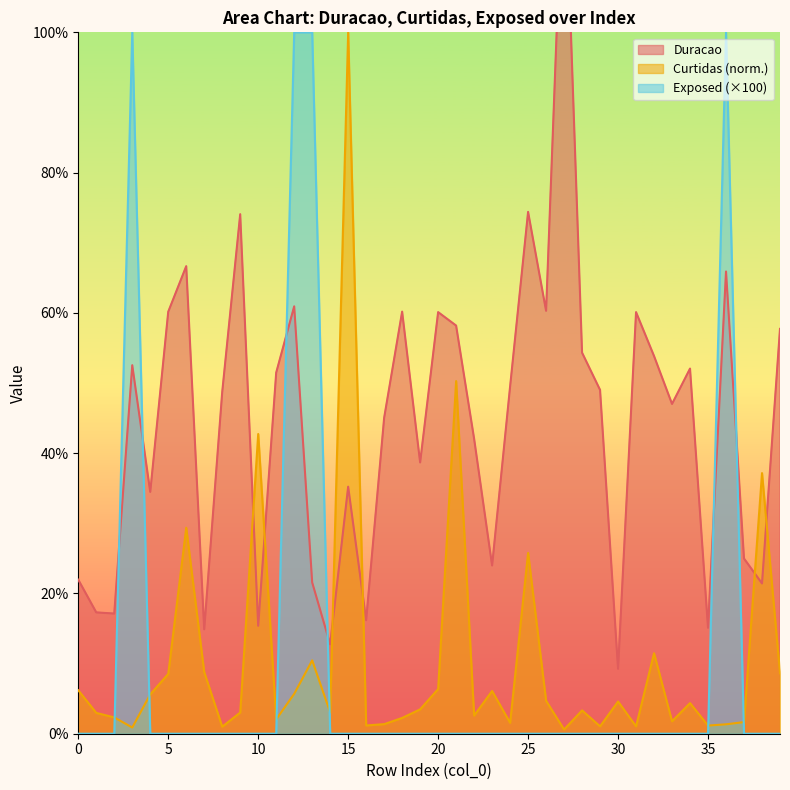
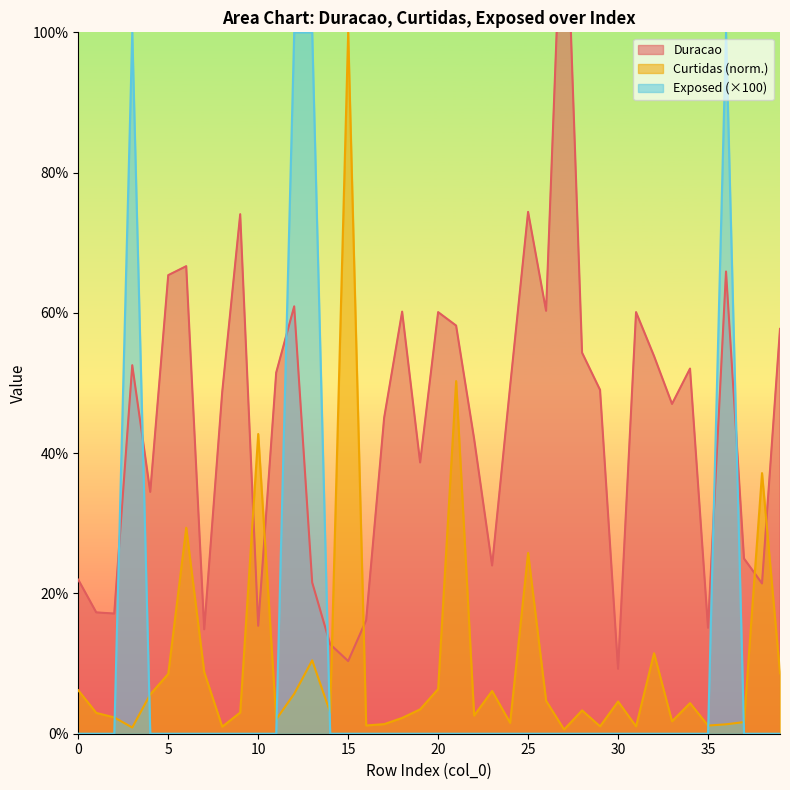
Duracao, 5: 60% -> 65%
Duracao, 15: 35% -> 10%
